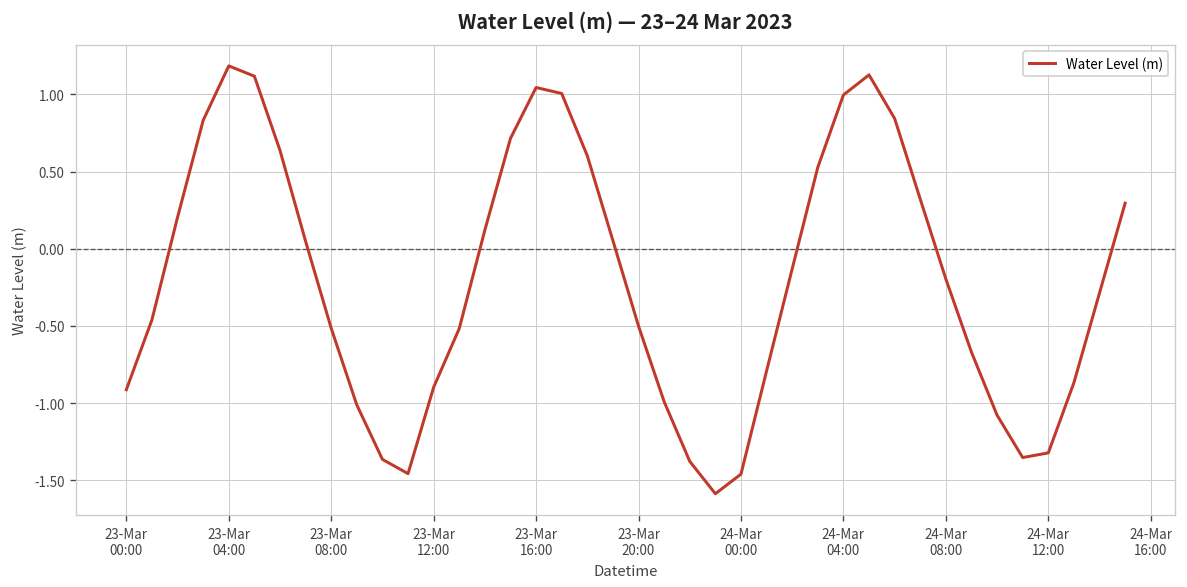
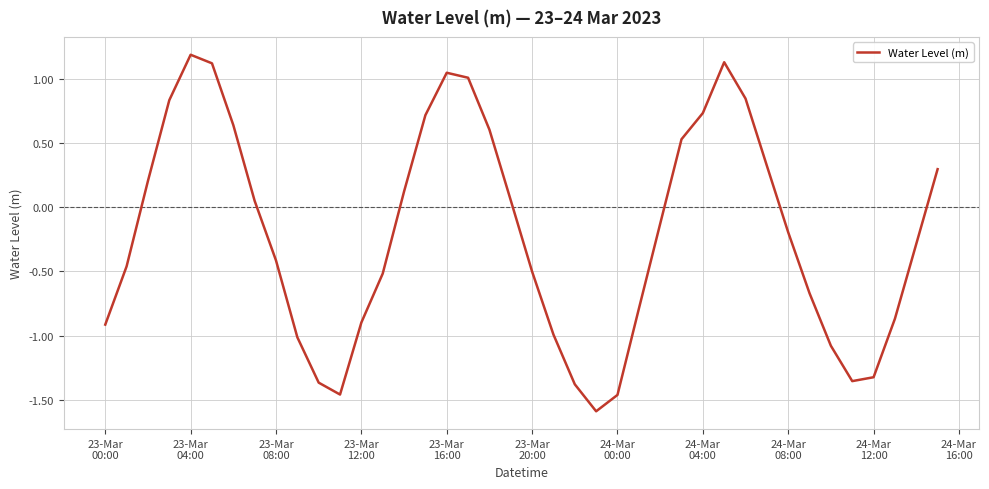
23-Mar 08:00: -0.51 -> -0.41
24-Mar 04:00: 1.00 -> 0.73
